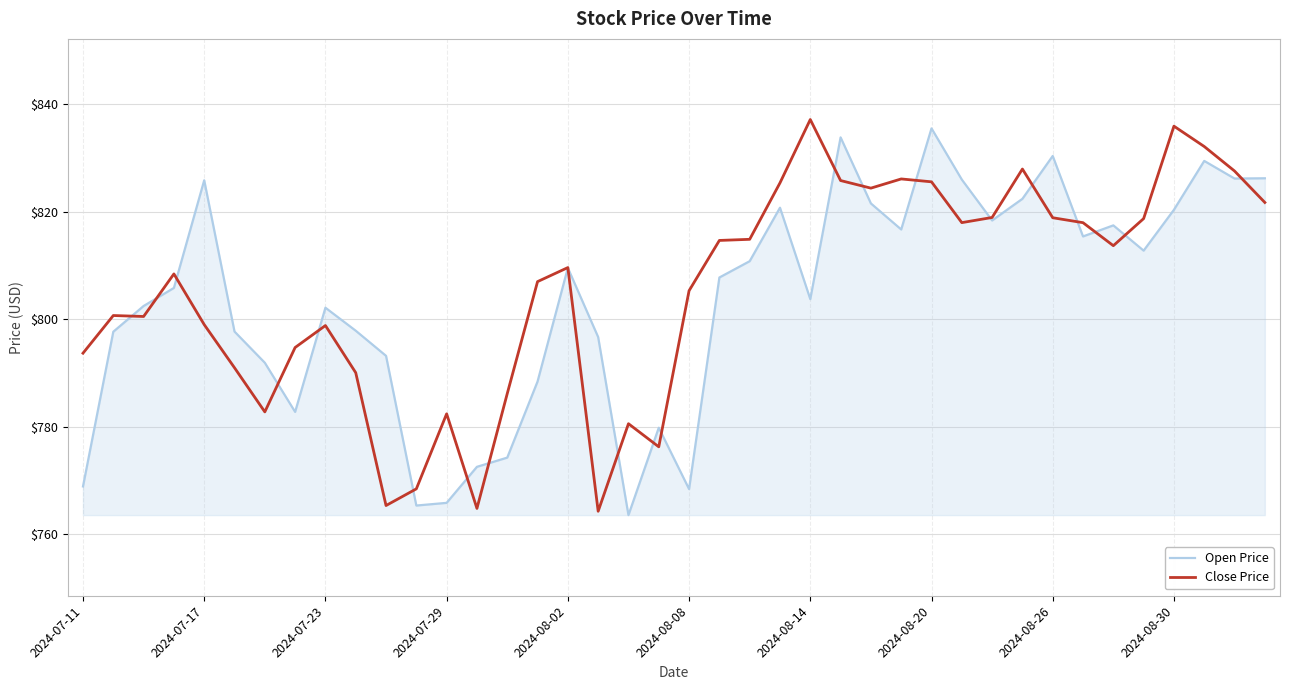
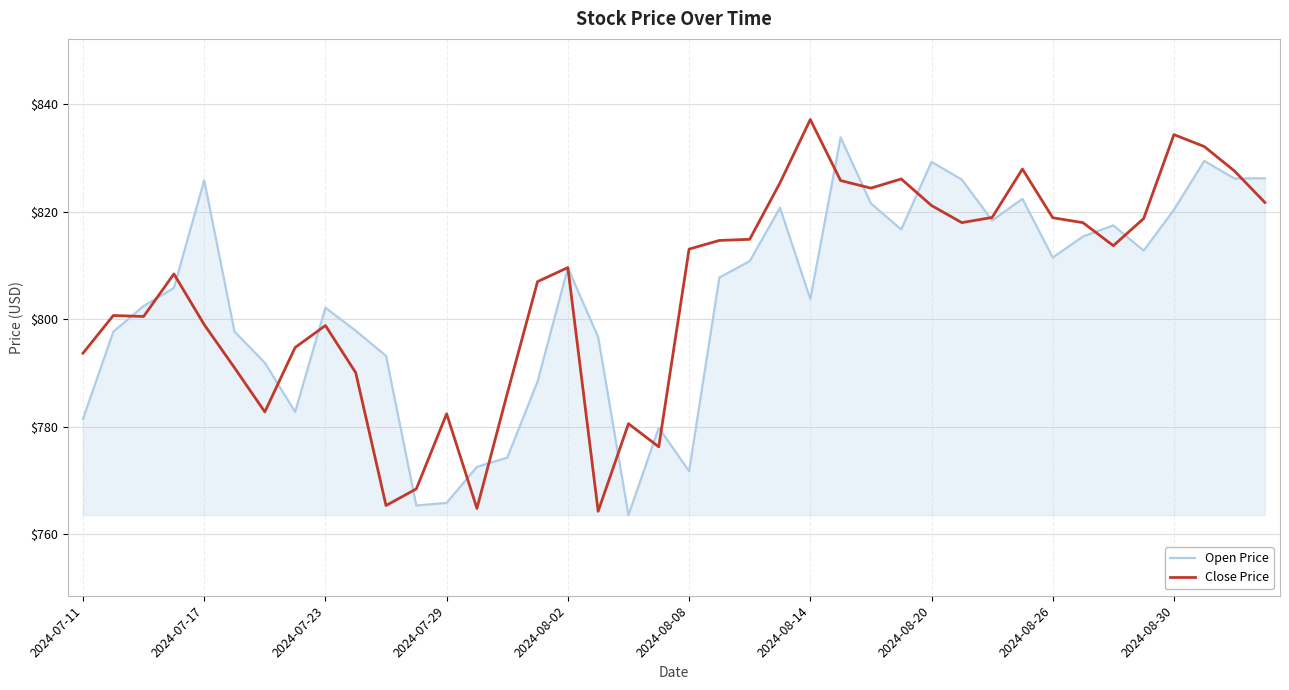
Open Price, 2024-07-11: $769 -> $781
Open Price, 2024-08-08: $768 -> $772
Close Price, 2024-08-08: $805 -> $813
Open Price, 2024-08-20: $836 -> $829
Close Price, 2024-08-20: $826 -> $821
Open Price, 2024-08-26: $830 -> $811
Close Price, 2024-08-30: $836 -> $834
